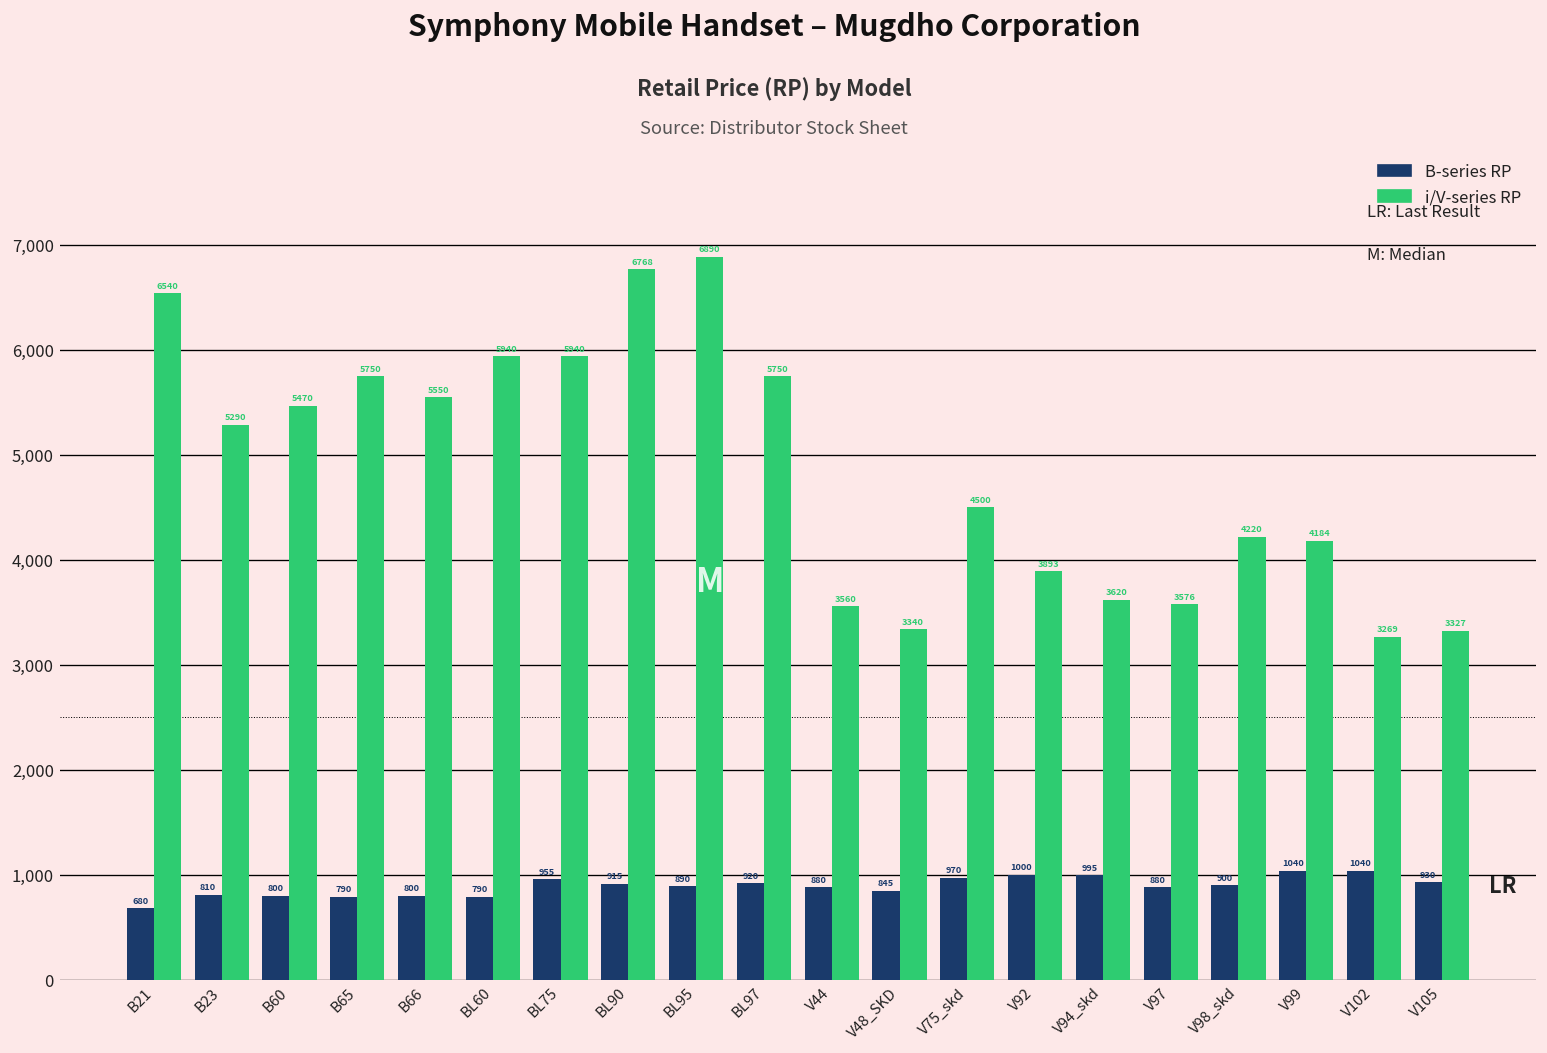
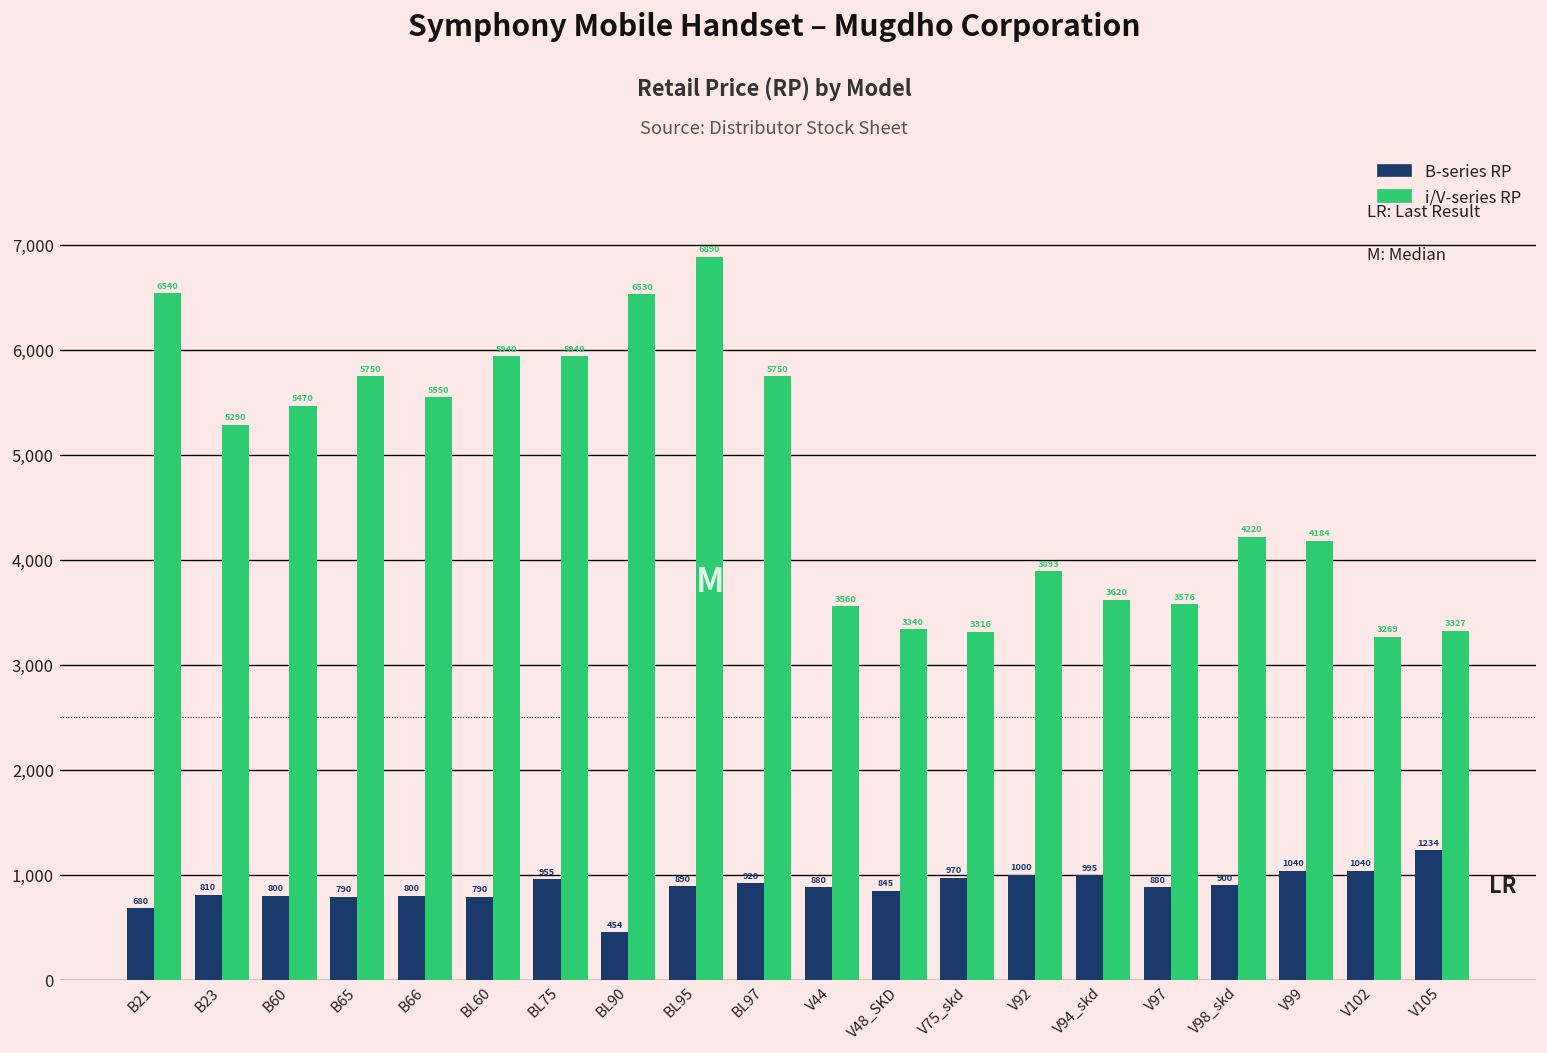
B-series RP, BL90: 915 -> 454
i/V-series RP, BL90: 6768 -> 6530
i/V-series RP, V75_skd: 4500 -> 3316
B-series RP, V105: 930 -> 1234
